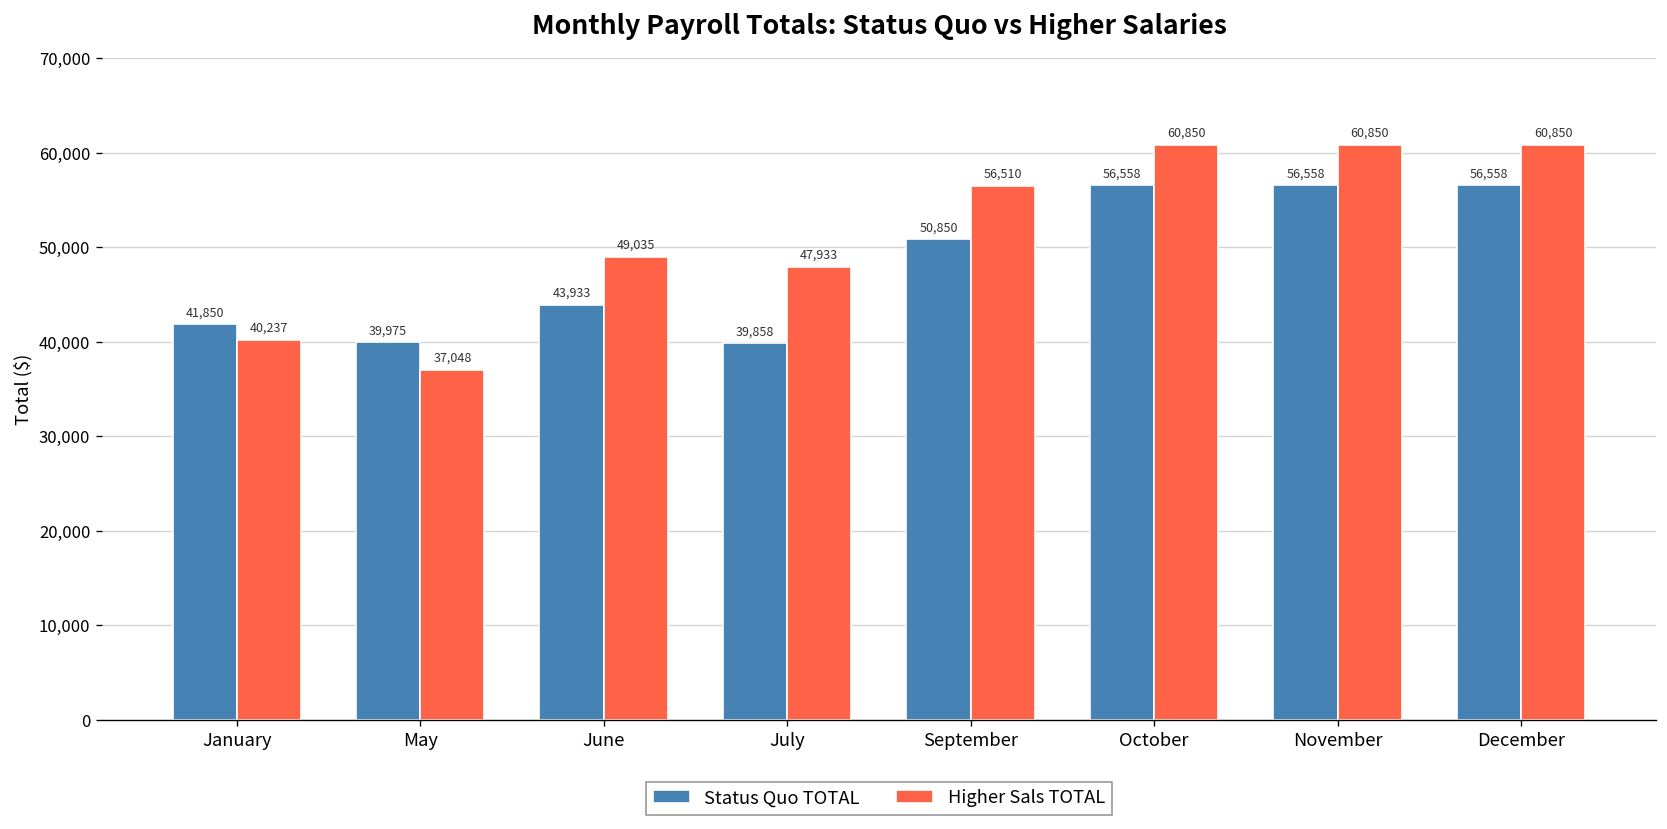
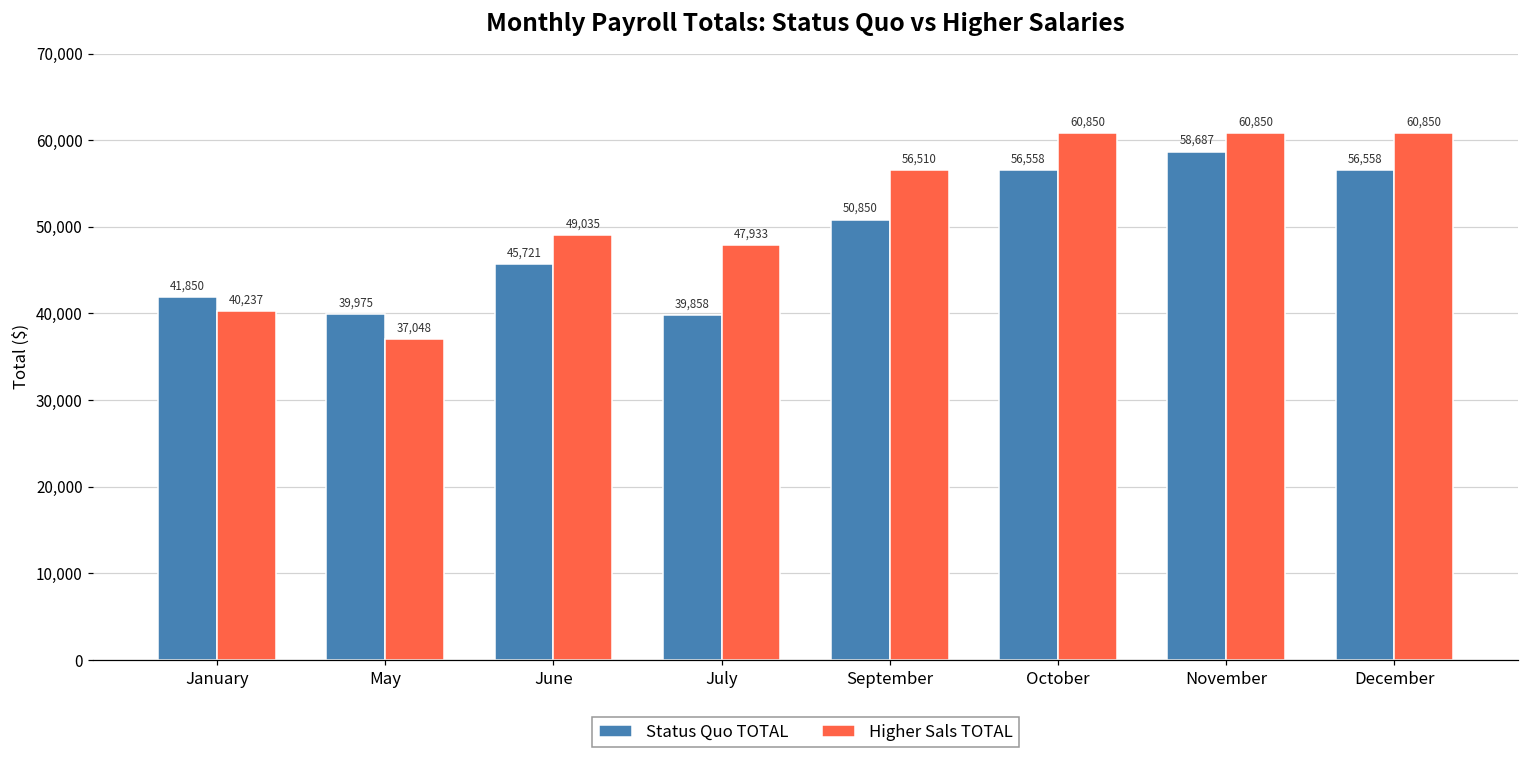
Status Quo TOTAL, June: 43,933 -> 45,721
Status Quo TOTAL, November: 56,558 -> 58,687
